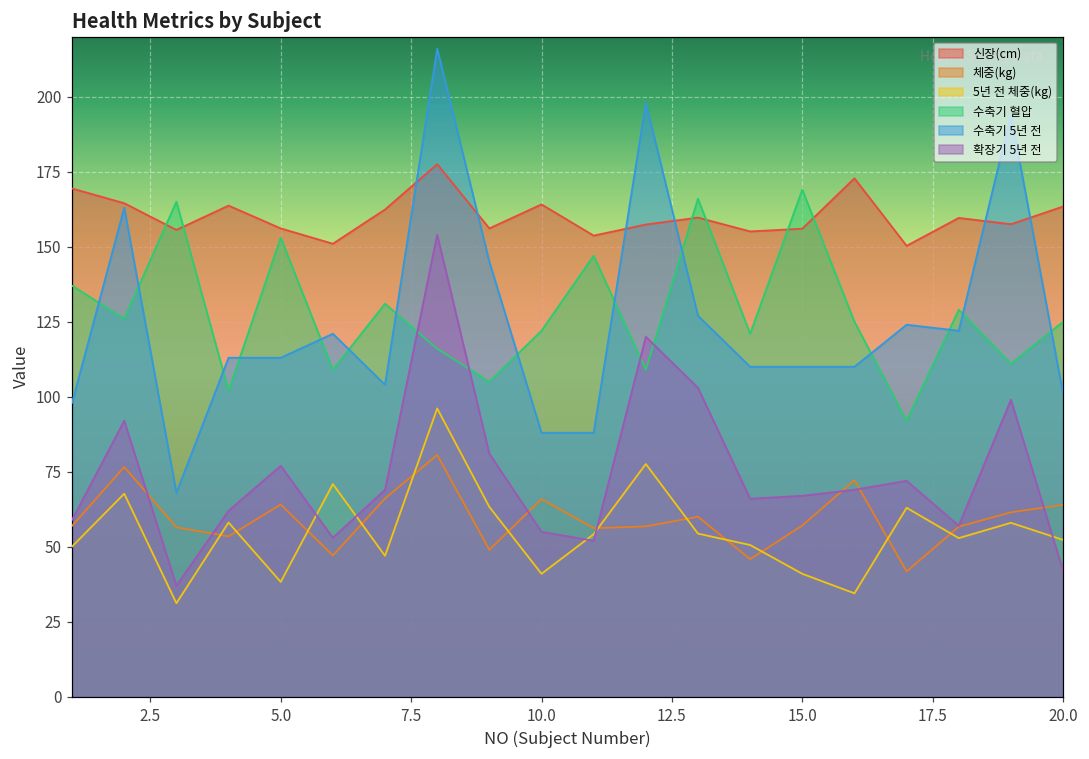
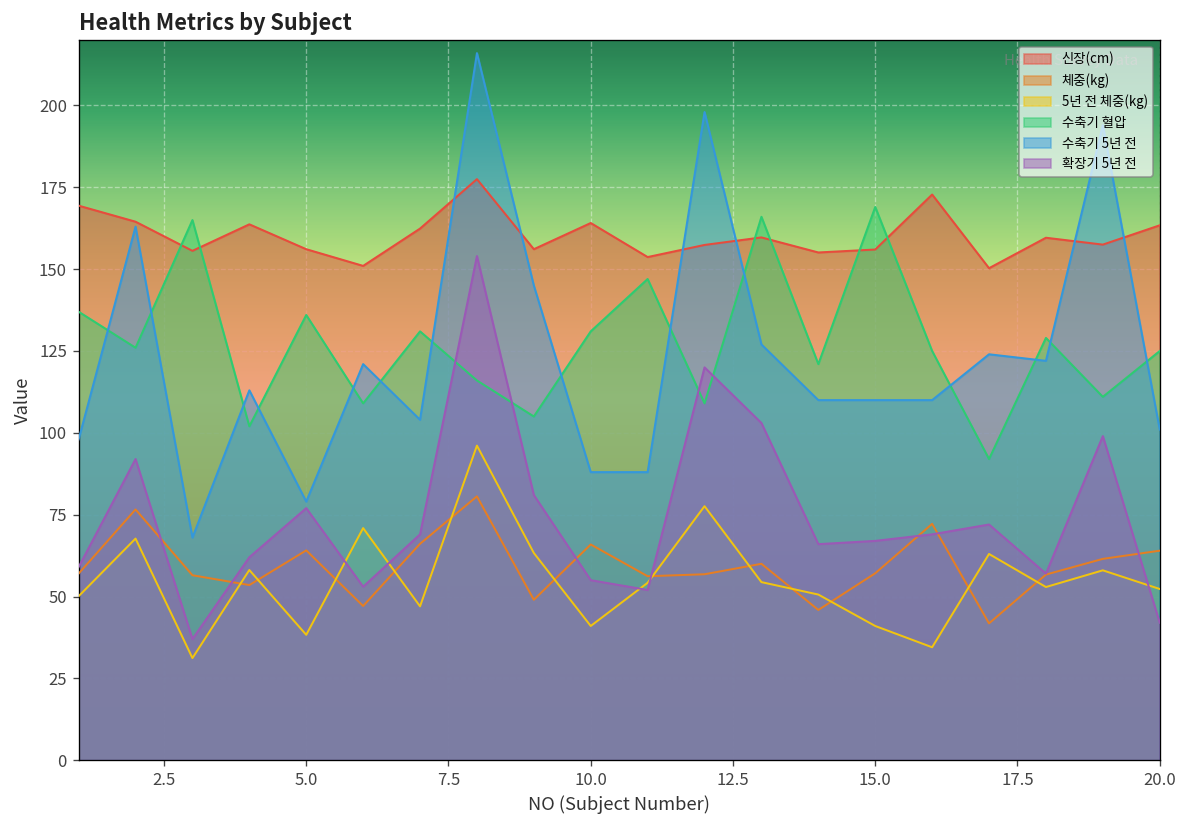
수축기 혈압, 5.0: 153 -> 136
수축기 5년 전, 5.0: 113 -> 79
수축기 혈압, 10.0: 122 -> 131
